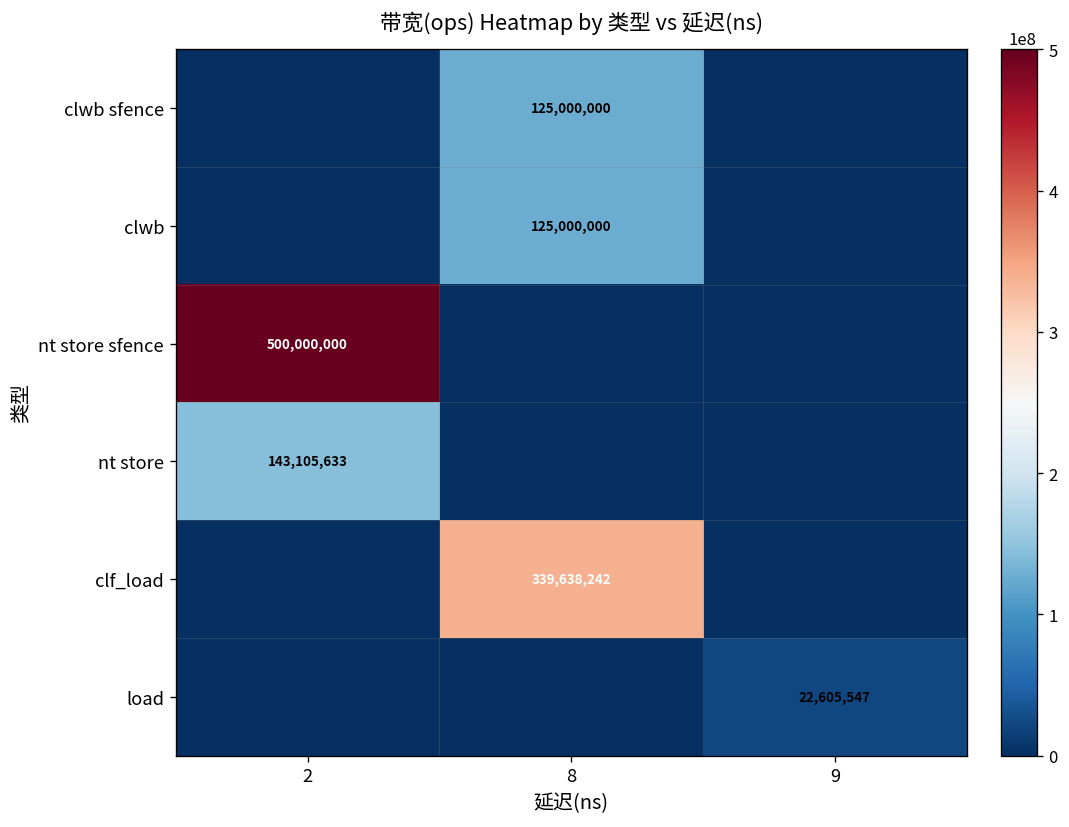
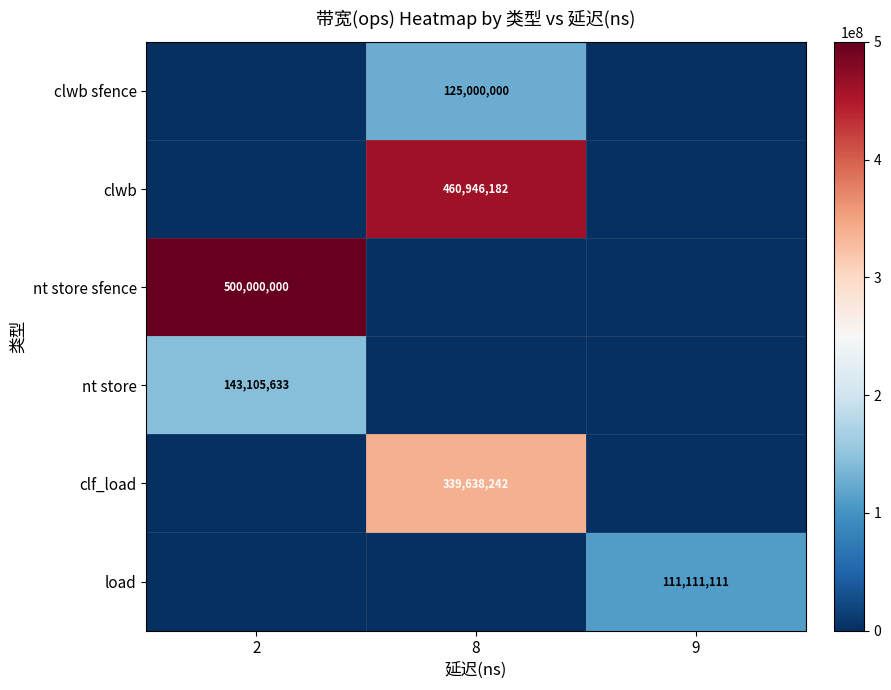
clwb, 8: 125,000,000 -> 460,946,182
load, 9: 22,605,547 -> 111,111,111
